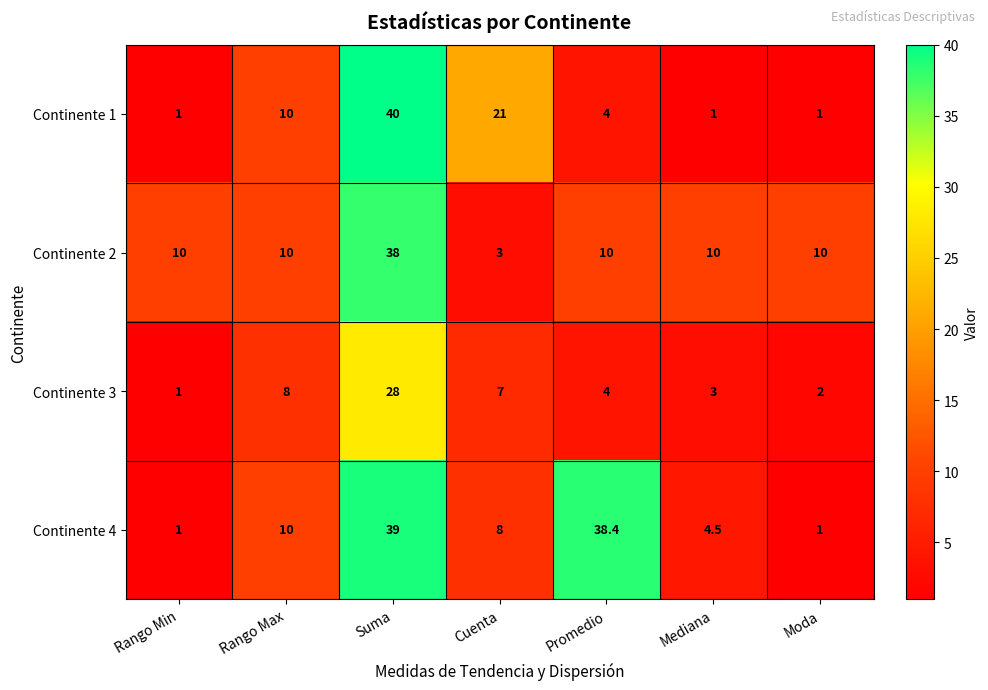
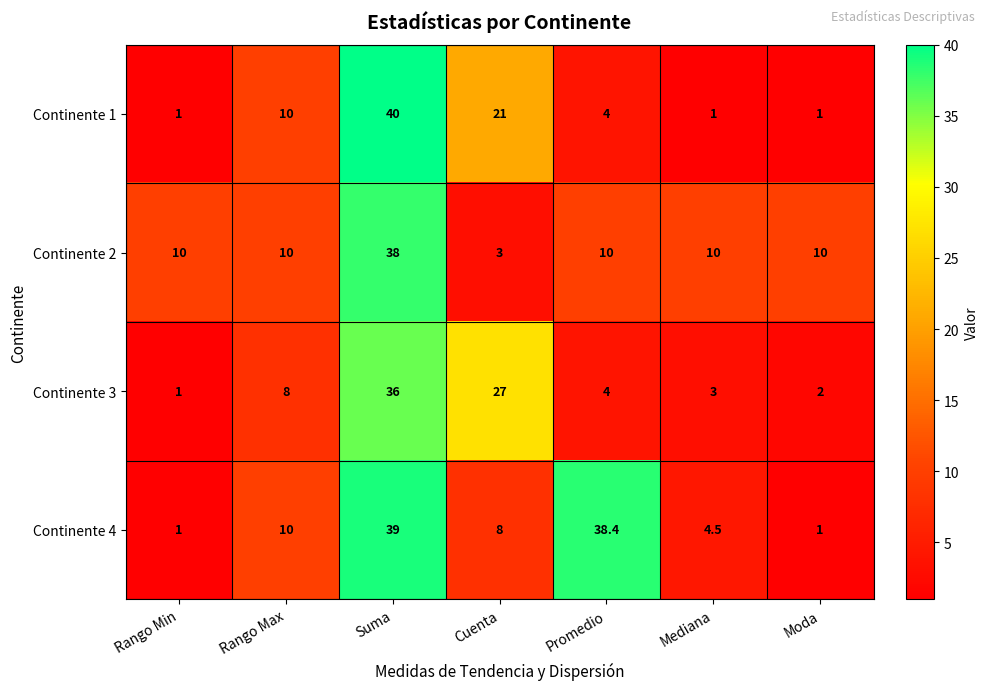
Continente 3, Suma: 28 -> 36
Continente 3, Cuenta: 7 -> 27
